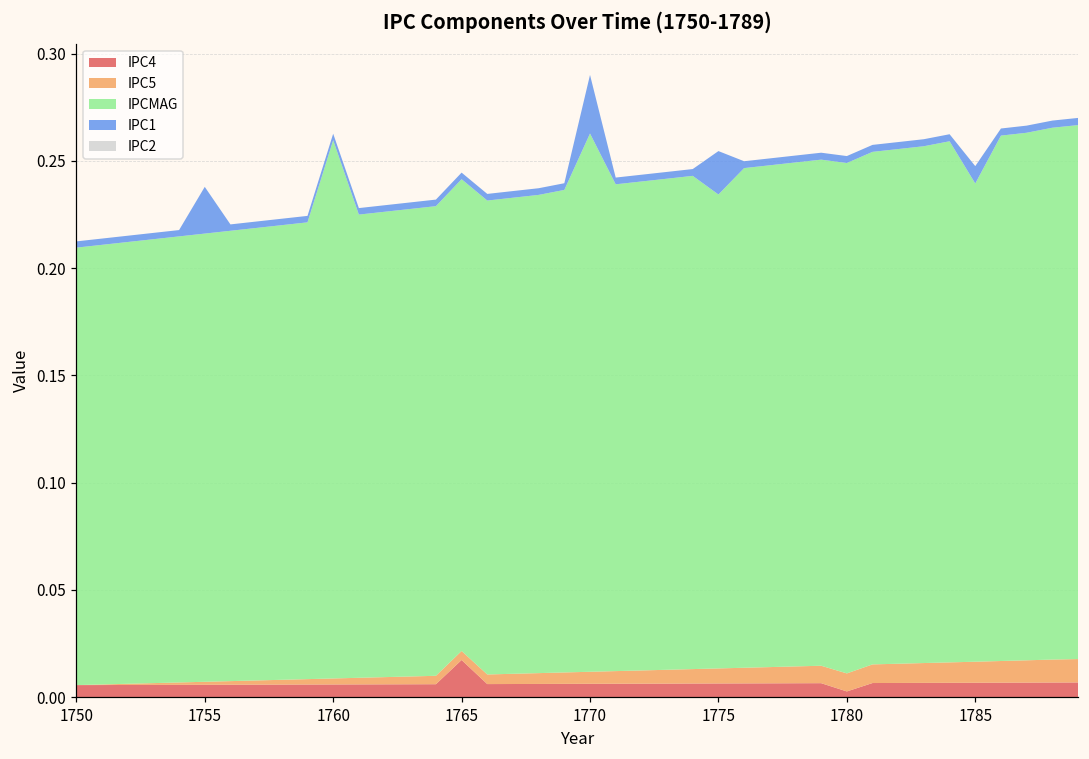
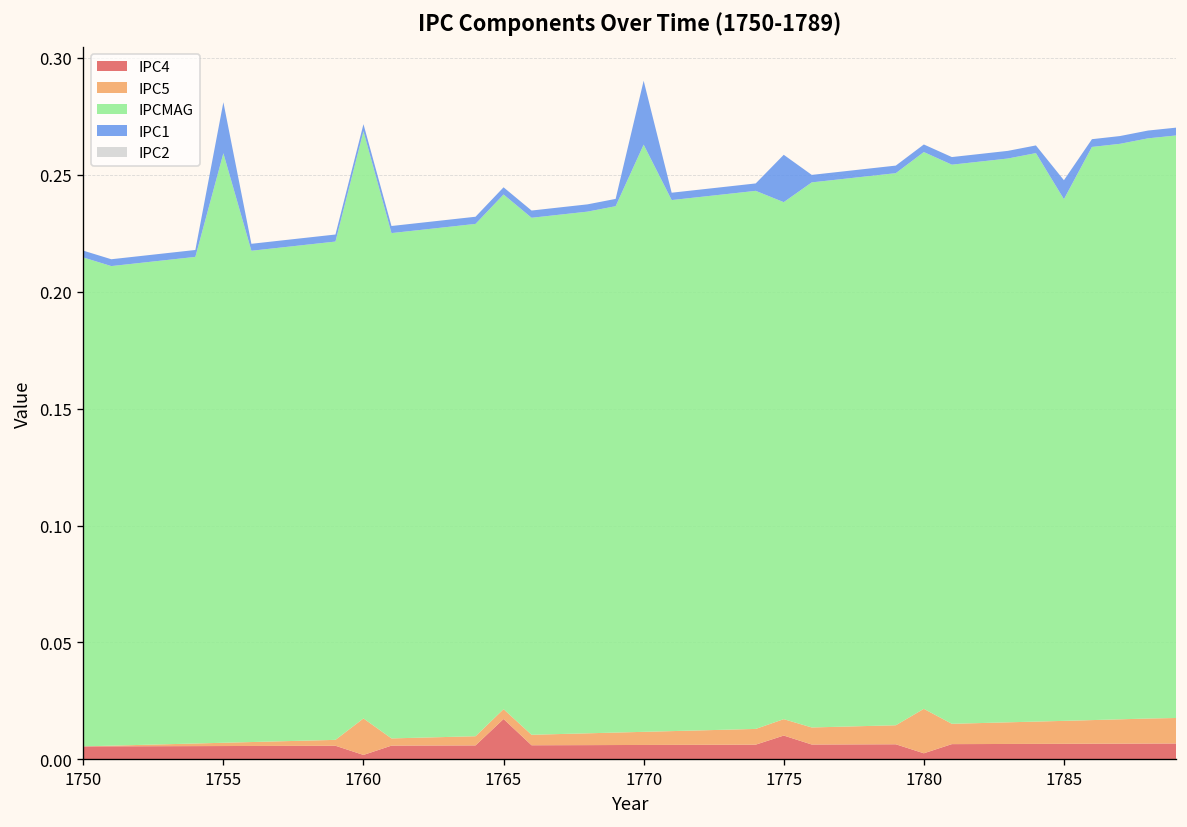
IPCMAG, 1750: 0.204 -> 0.209
IPCMAG, 1755: 0.209 -> 0.252
IPC4, 1760: 0.006 -> 0.002
IPC5, 1760: 0.003 -> 0.016
IPC4, 1775: 0.006 -> 0.010
IPC5, 1780: 0.008 -> 0.019
